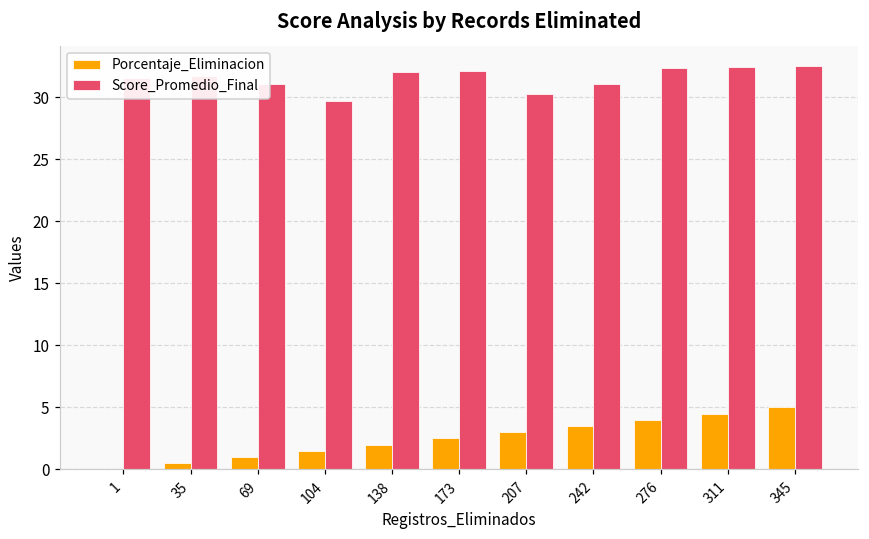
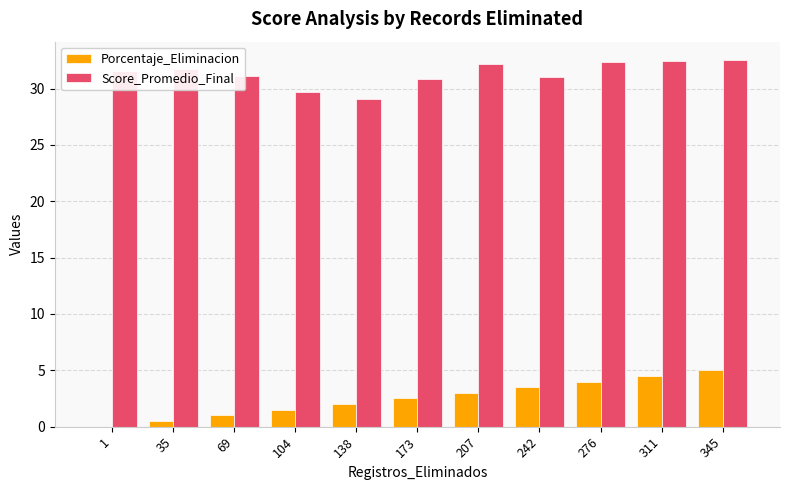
Score_Promedio_Final, 138: 32.0 -> 29.0
Score_Promedio_Final, 173: 32.1 -> 30.9
Score_Promedio_Final, 207: 30.3 -> 32.2
